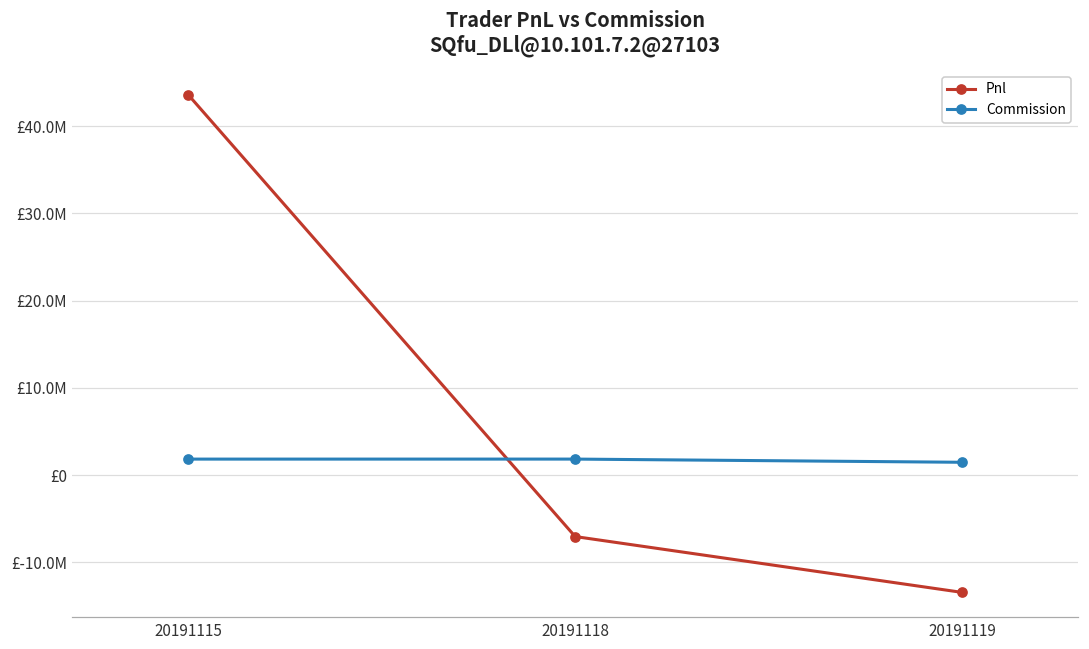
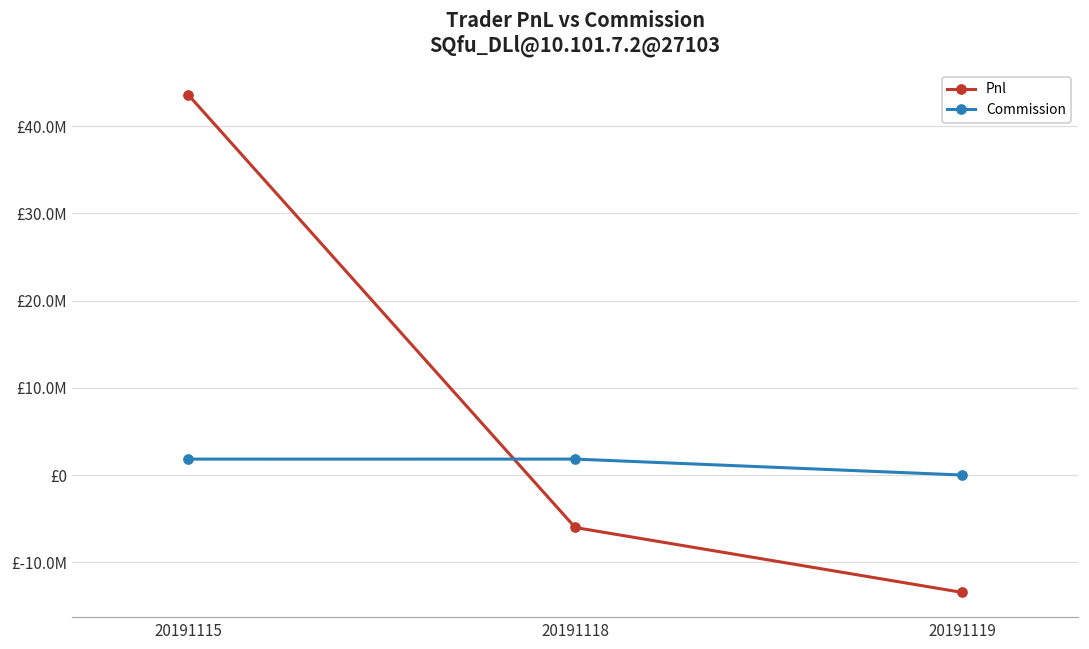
Pnl, 20191118: £-7000000 -> £-6000000
Commission, 20191119: £1000000 -> £0
